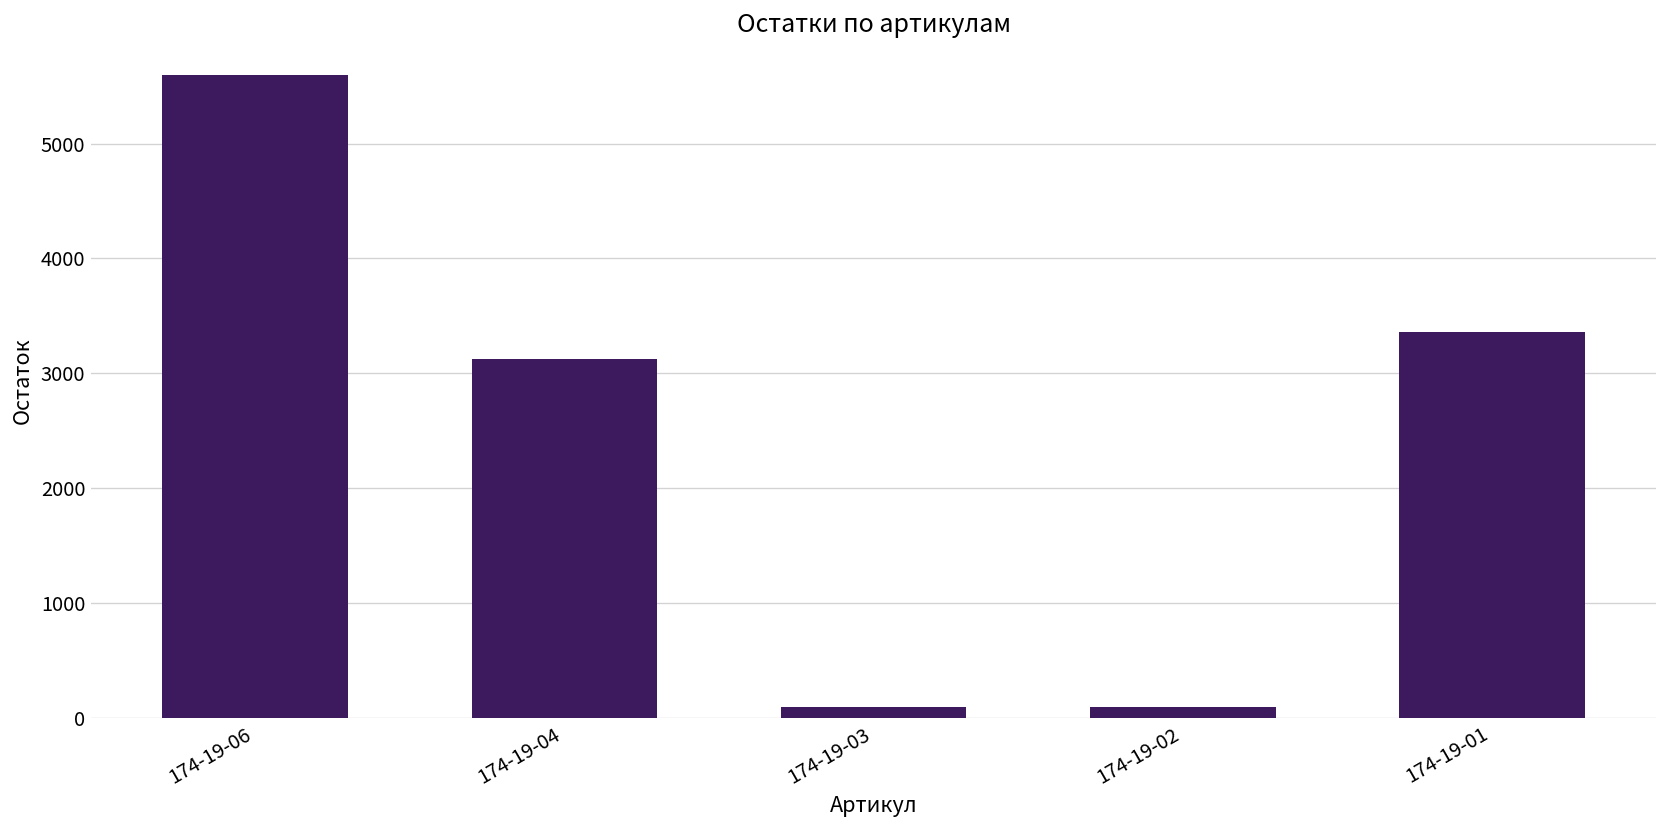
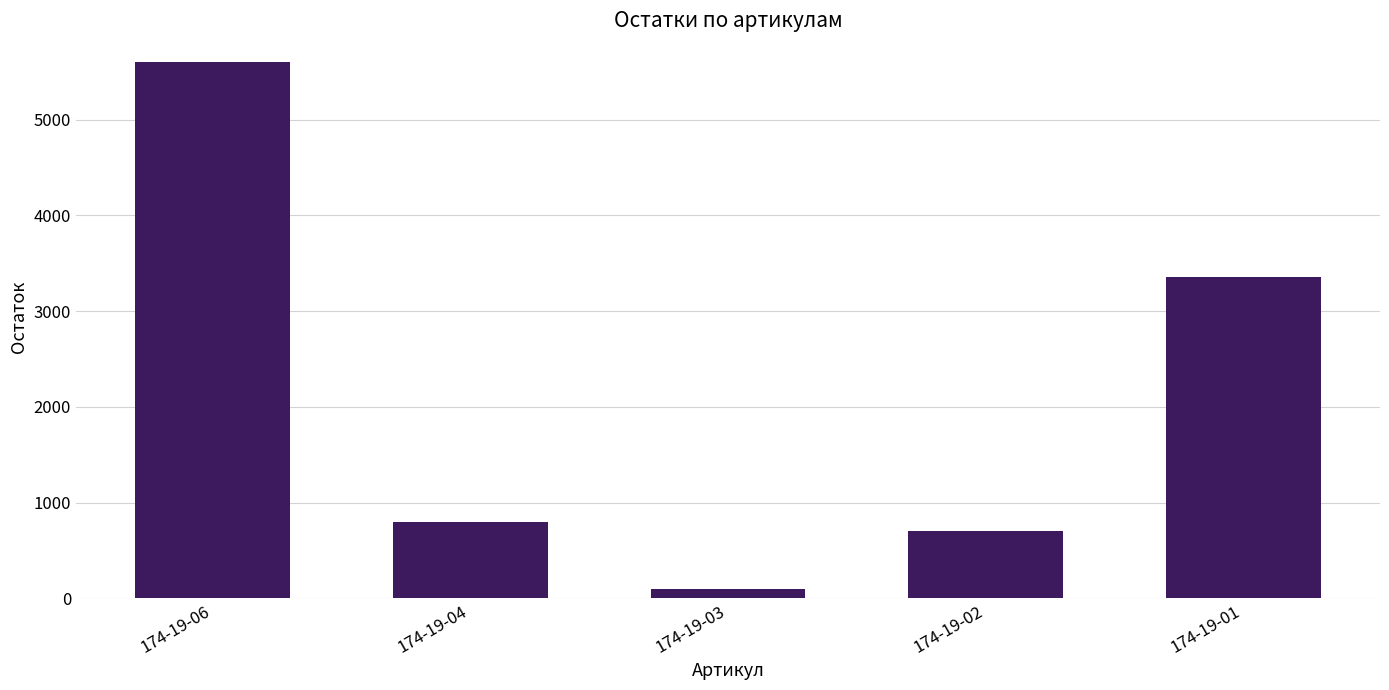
174-19-04: 3100 -> 800
174-19-02: 100 -> 700
